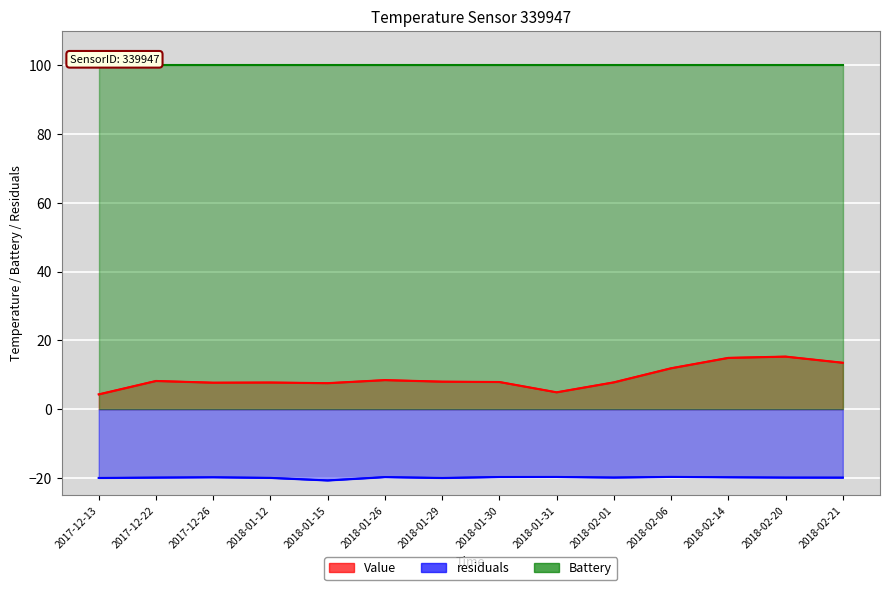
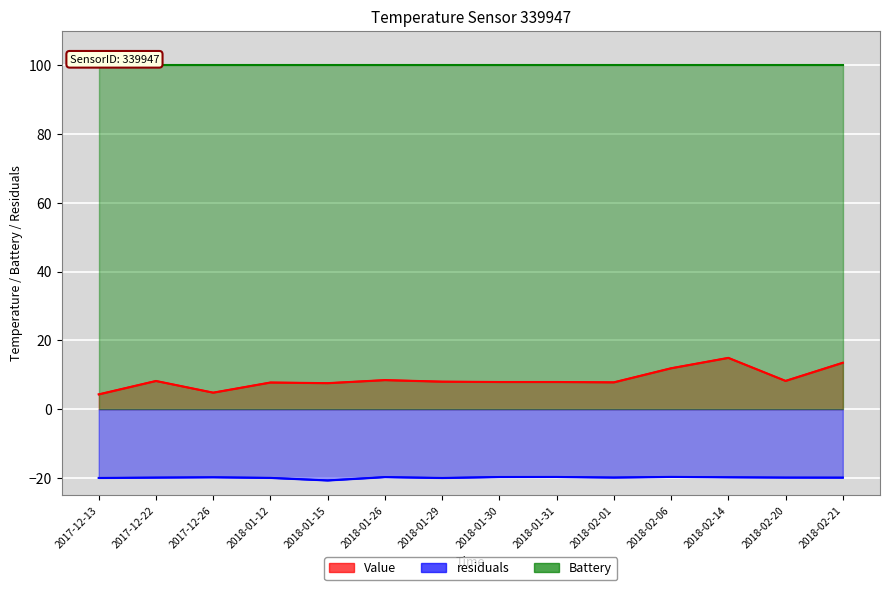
Value, 2017-12-26: 8 -> 5
Value, 2018-01-31: 5 -> 8
Value, 2018-02-20: 15 -> 8
